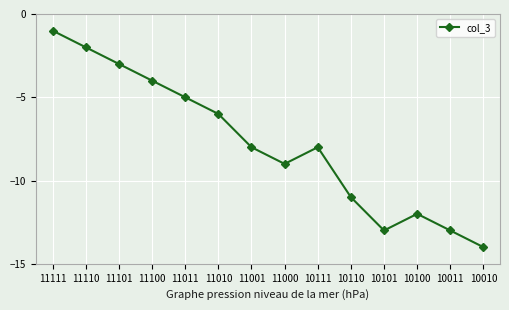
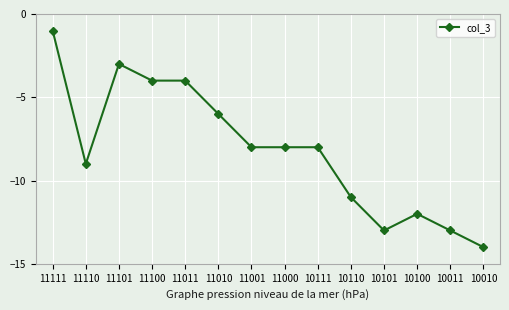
11110: -2 -> -9
11011: -5 -> -4
11000: -9 -> -8
